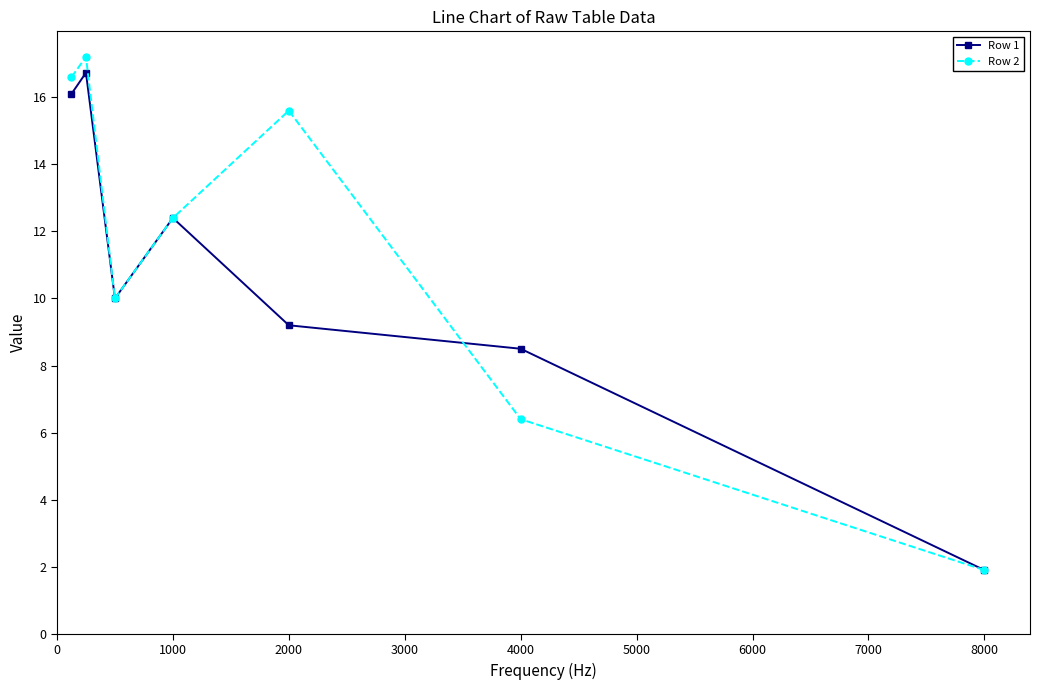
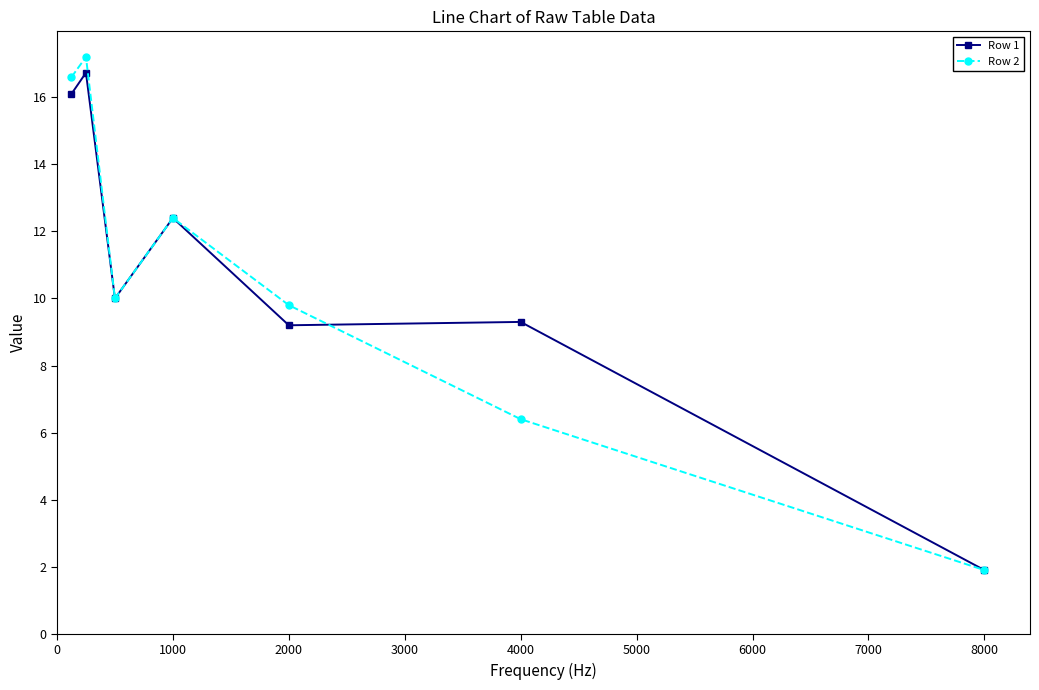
Row 2, 2000: 15.6 -> 9.8
Row 1, 4000: 8.5 -> 9.3
